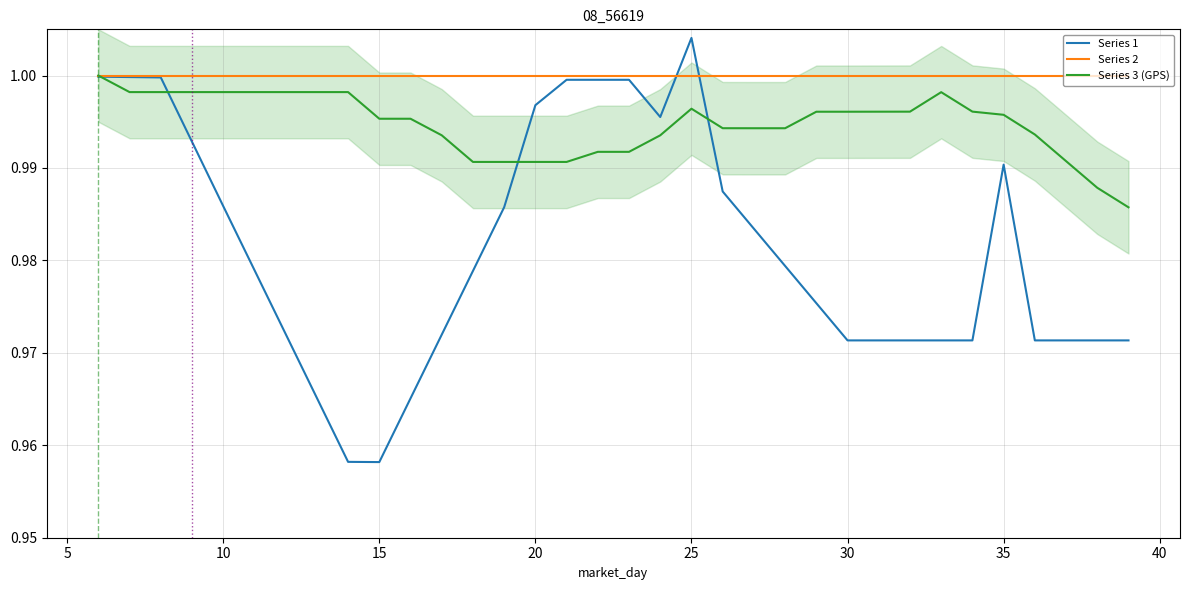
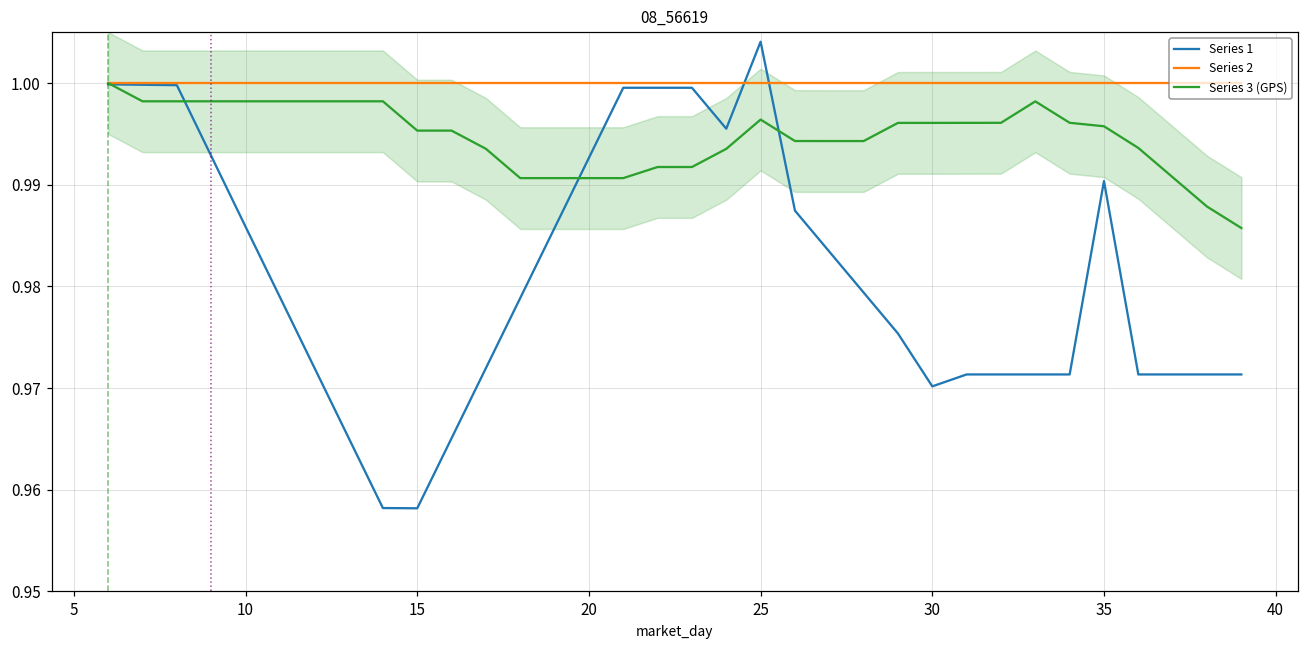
Series 1, 20: 0.997 -> 0.993
Series 1, 30: 0.971 -> 0.970
